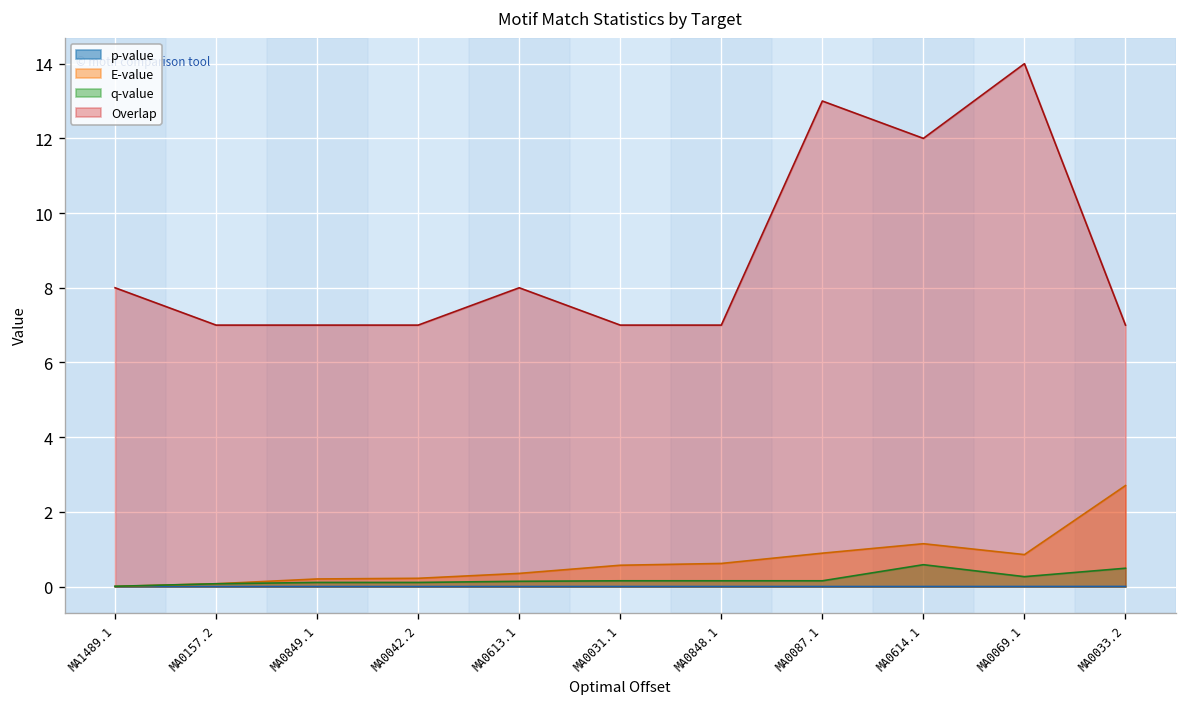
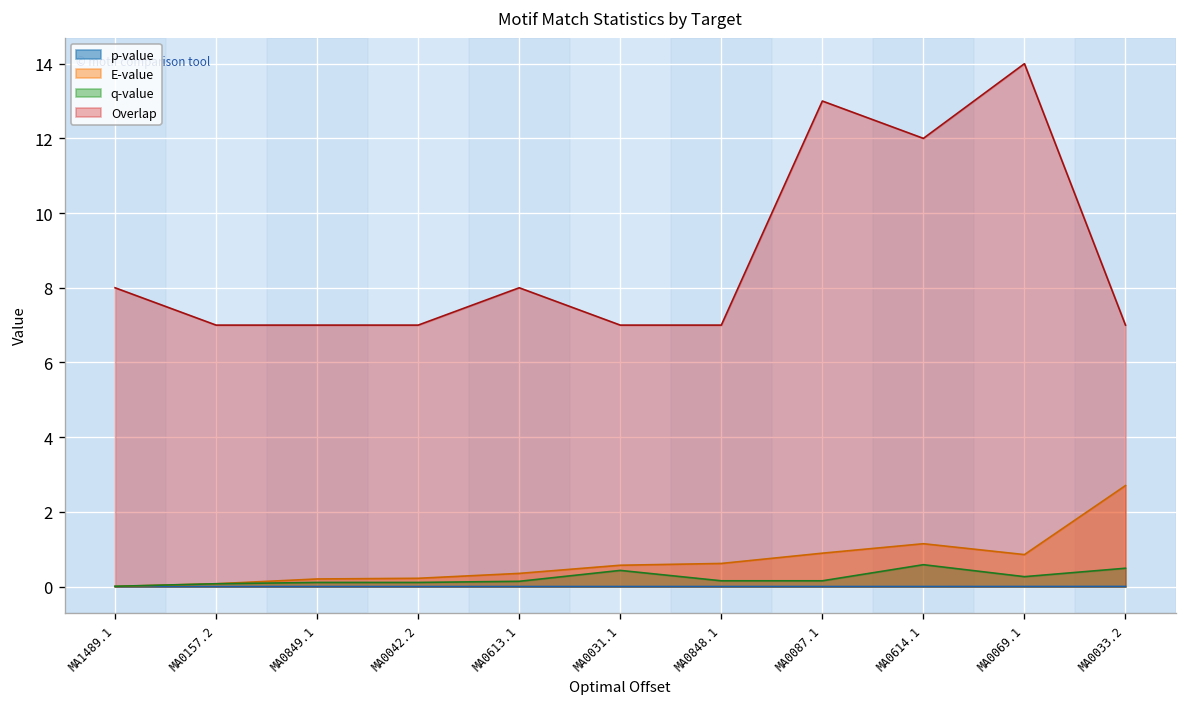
q-value, MA0031.1: 0.2 -> 0.4
